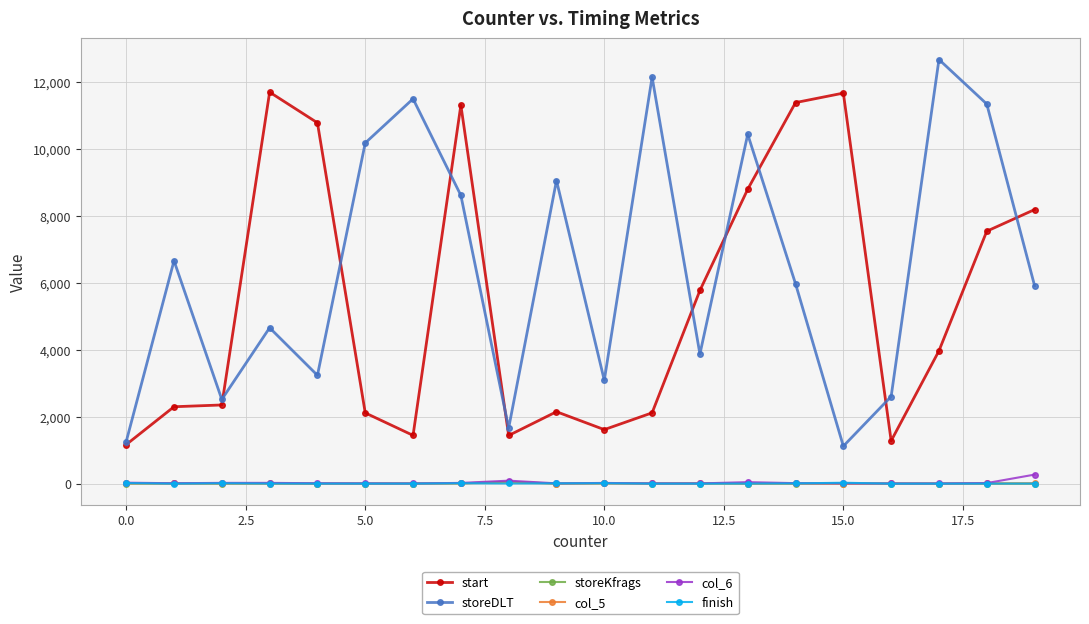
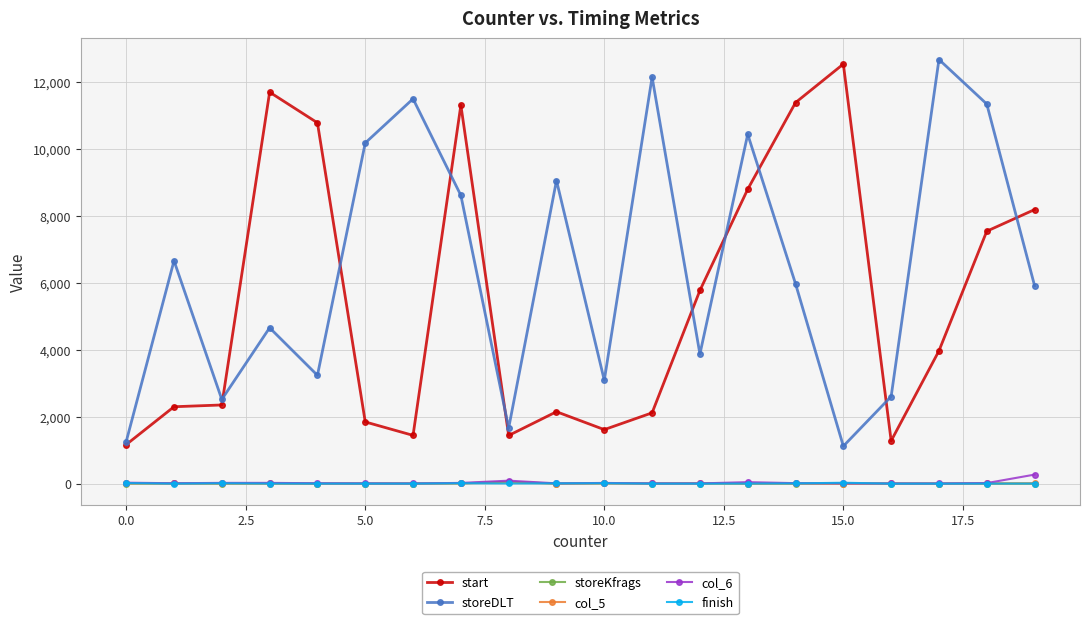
start, 5.0: 2,100 -> 1,800
start, 15.0: 11,700 -> 12,500
